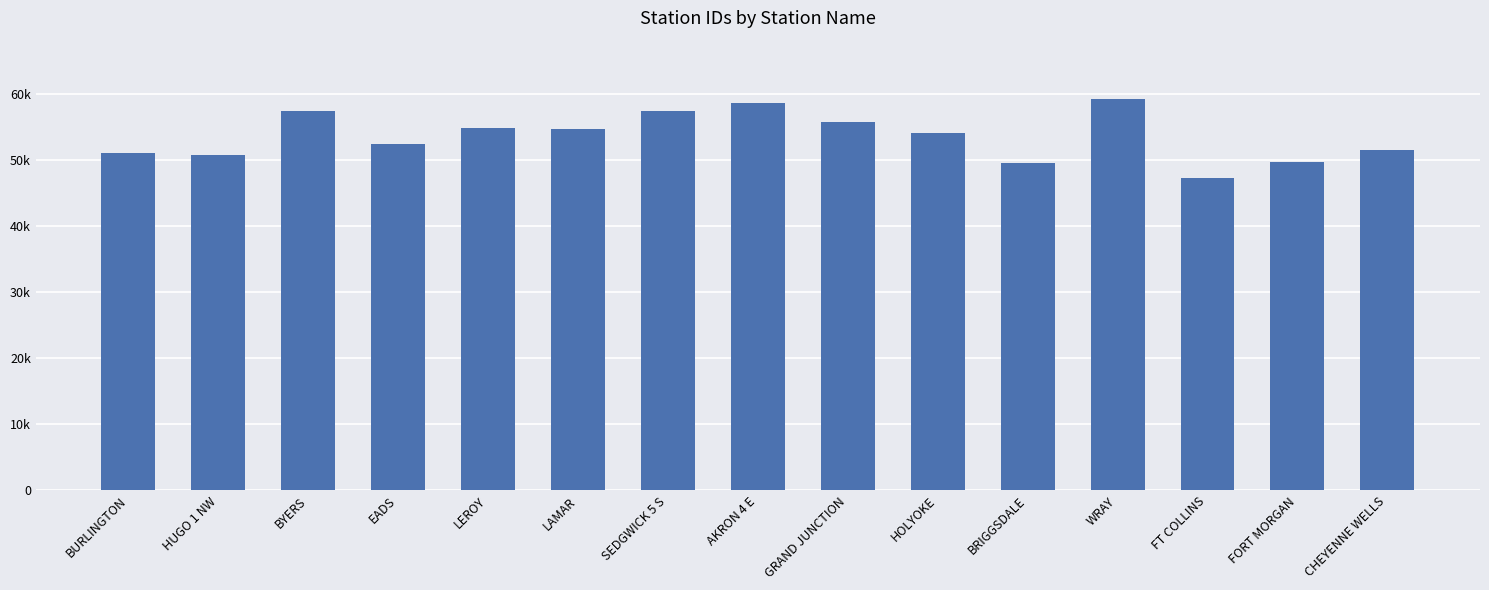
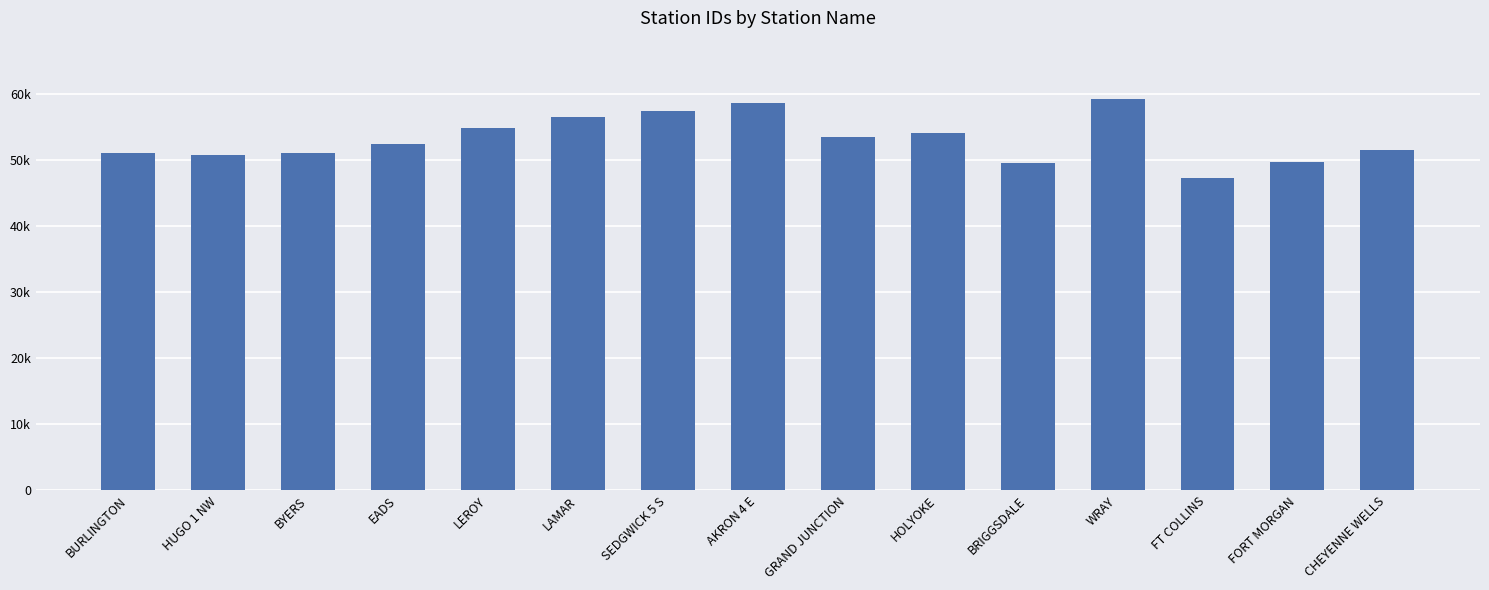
BYERS: 57000 -> 51000
LAMAR: 55000 -> 57000
GRAND JUNCTION: 56000 -> 53000
